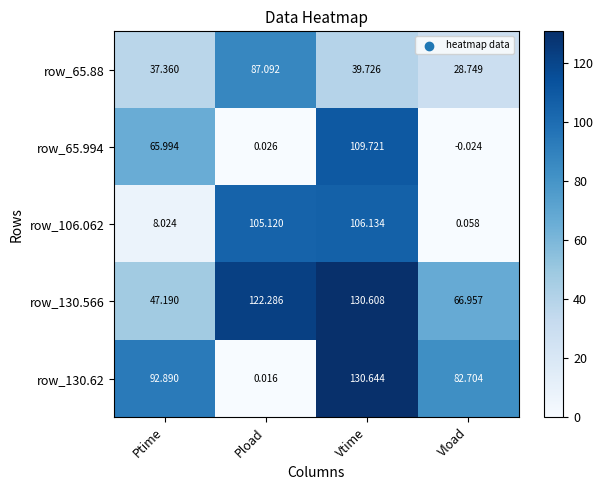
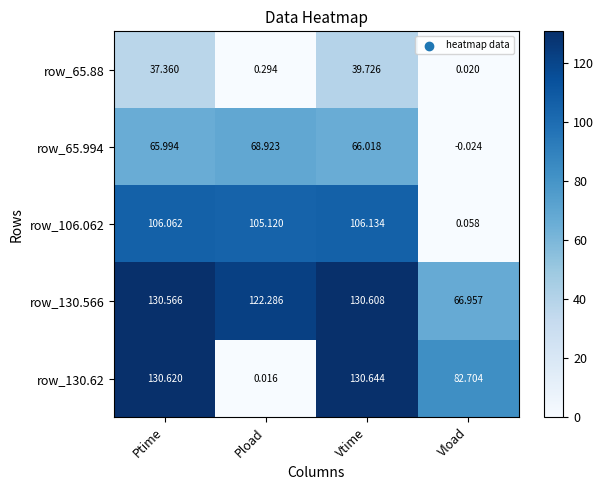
row_65.88, Pload: 87.092 -> 0.294
row_65.88, Vload: 28.749 -> 0.020
row_65.994, Pload: 0.026 -> 68.923
row_65.994, Vtime: 109.721 -> 66.018
row_106.062, Ptime: 8.024 -> 106.062
row_130.566, Ptime: 47.190 -> 130.566
row_130.62, Ptime: 92.890 -> 130.620
